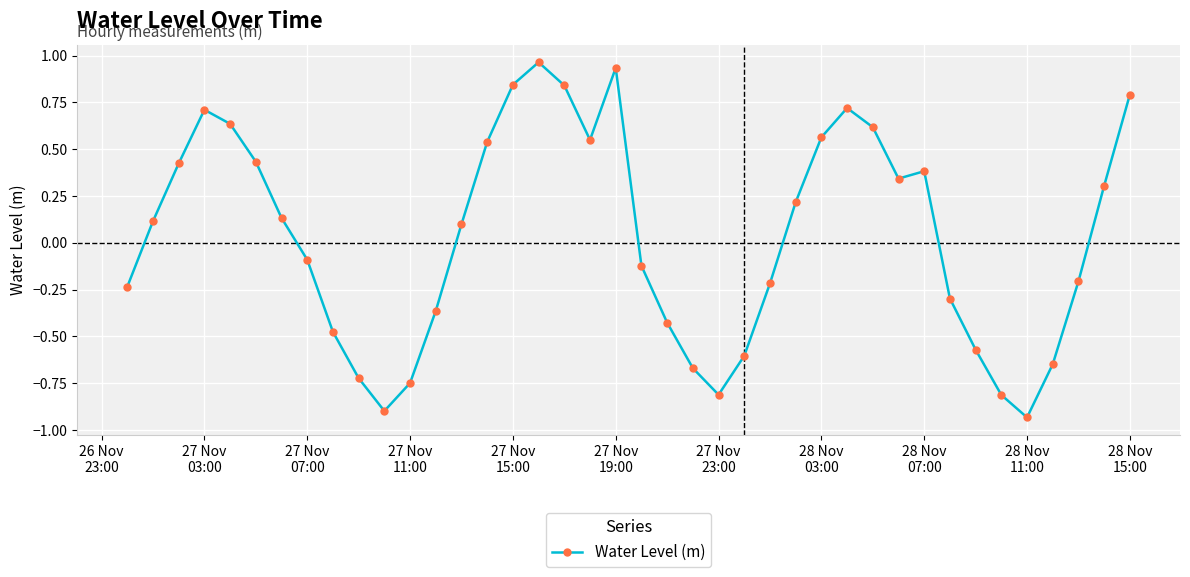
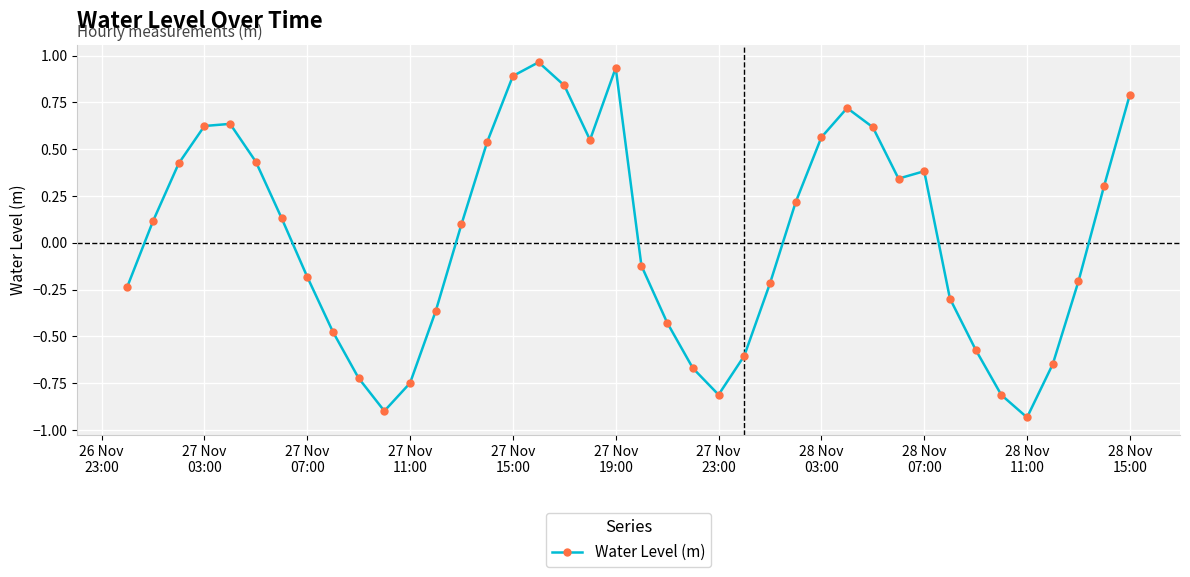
27 Nov 03:00: 0.71 -> 0.62
27 Nov 07:00: -0.09 -> -0.18
27 Nov 15:00: 0.84 -> 0.89
